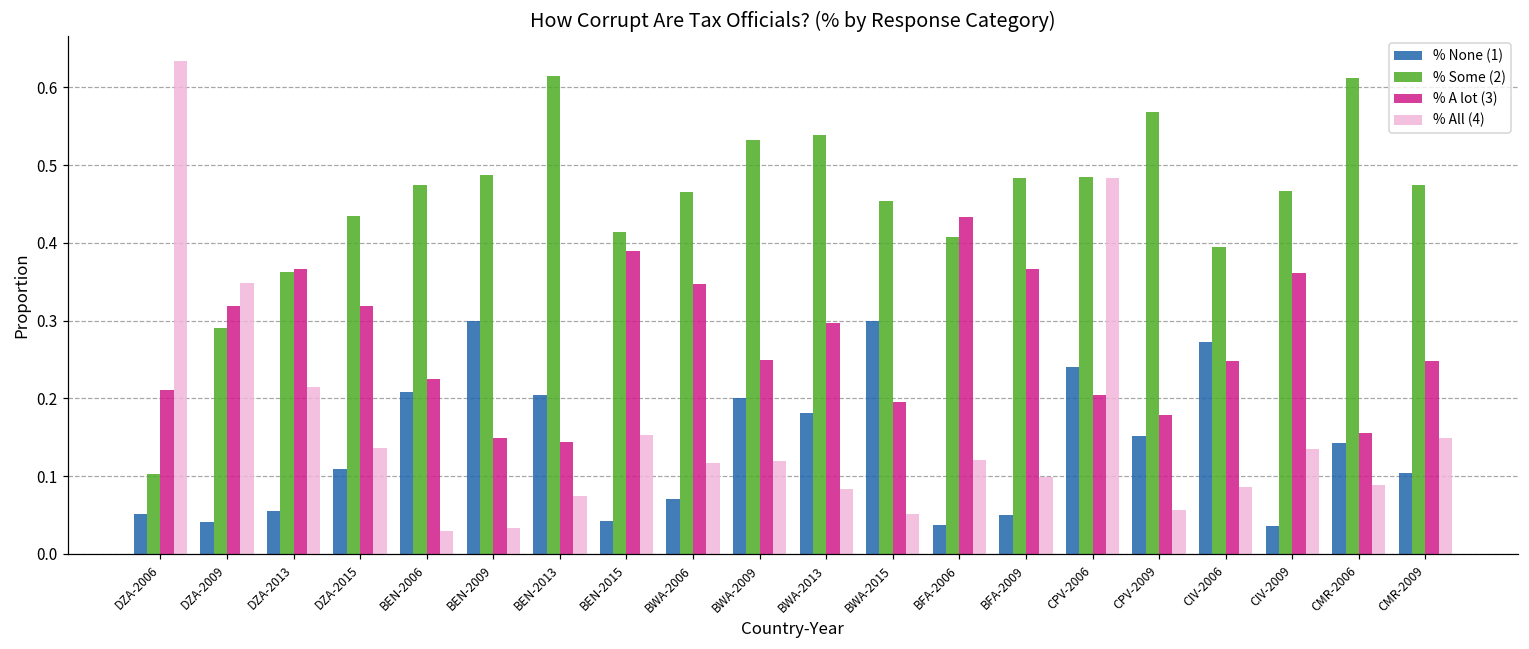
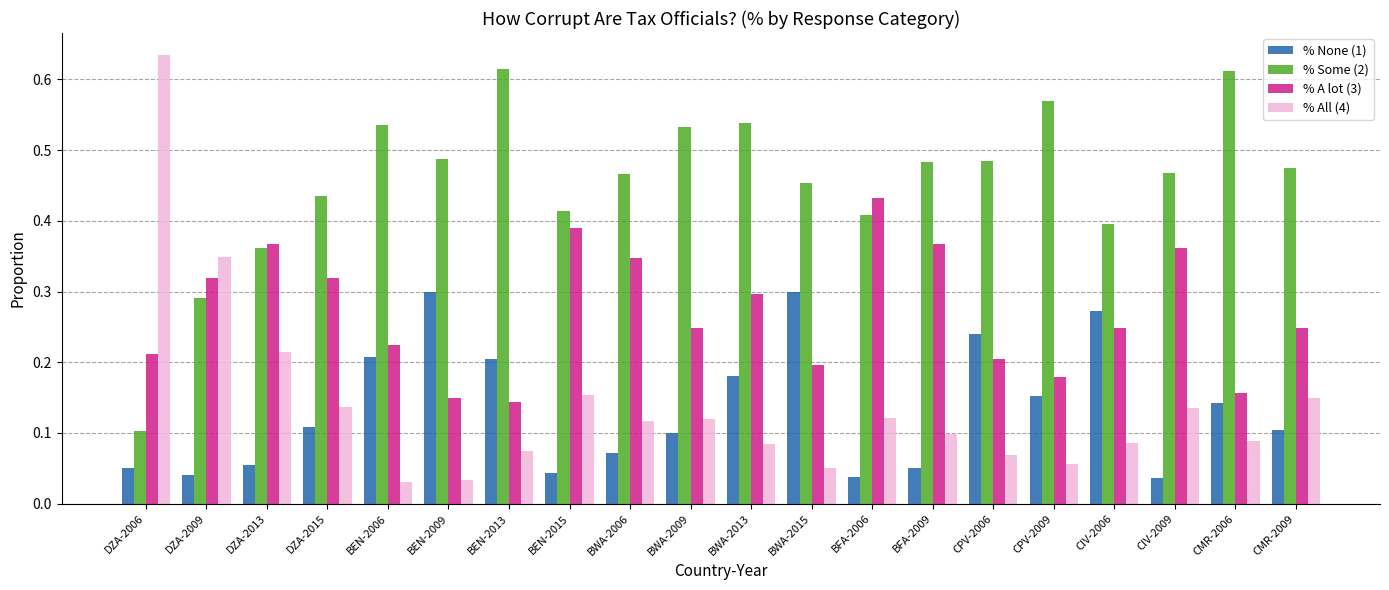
% Some (2), BEN-2006: 0.48 -> 0.54
% None (1), BWA-2009: 0.2 -> 0.1
% All (4), CPV-2006: 0.48 -> 0.07
